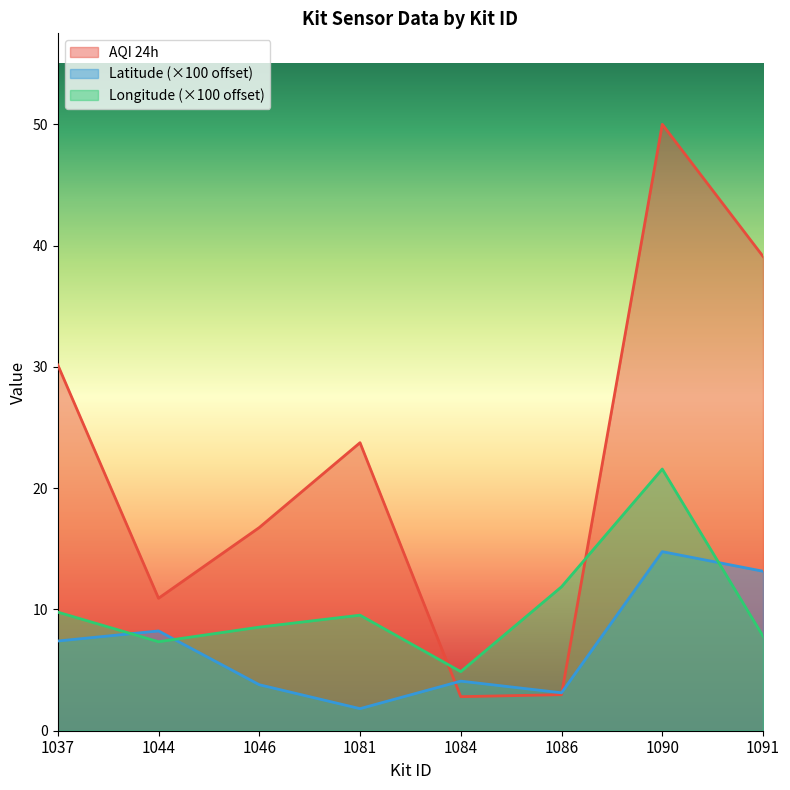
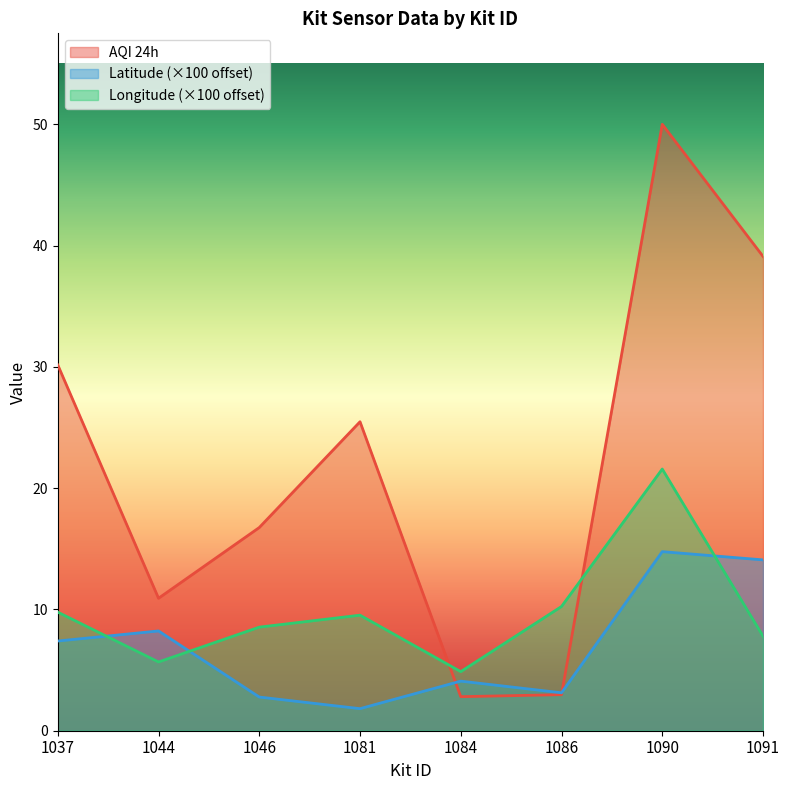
Longitude (×100 offset), 1044: 7.3 -> 5.7
Latitude (×100 offset), 1046: 3.8 -> 2.8
AQI 24h, 1081: 23.8 -> 25.5
Longitude (×100 offset), 1086: 11.9 -> 10.2
Latitude (×100 offset), 1091: 13.2 -> 14.1
